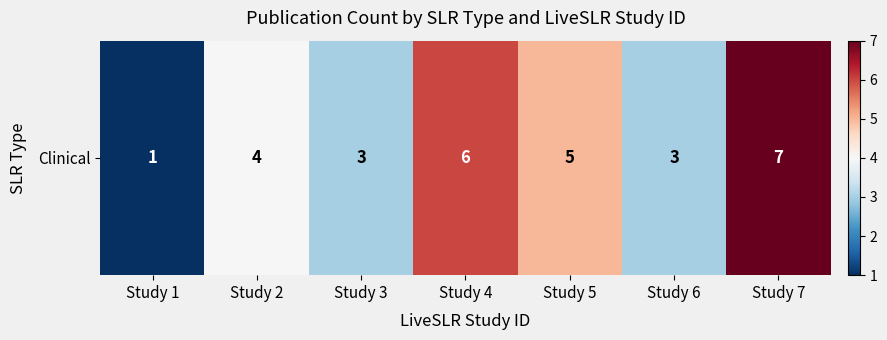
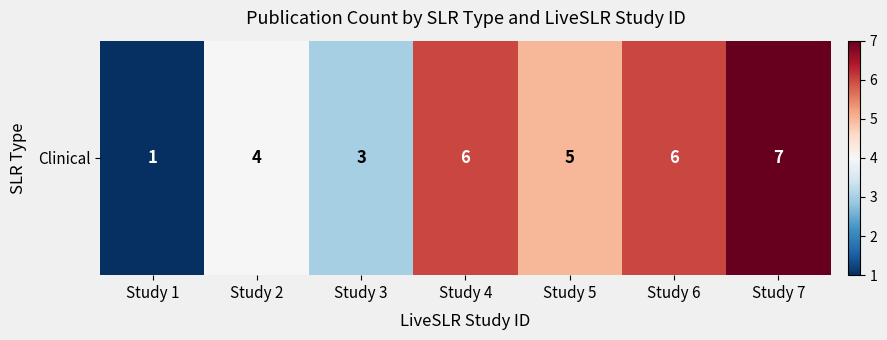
Clinical, Study 6: 3 -> 6
